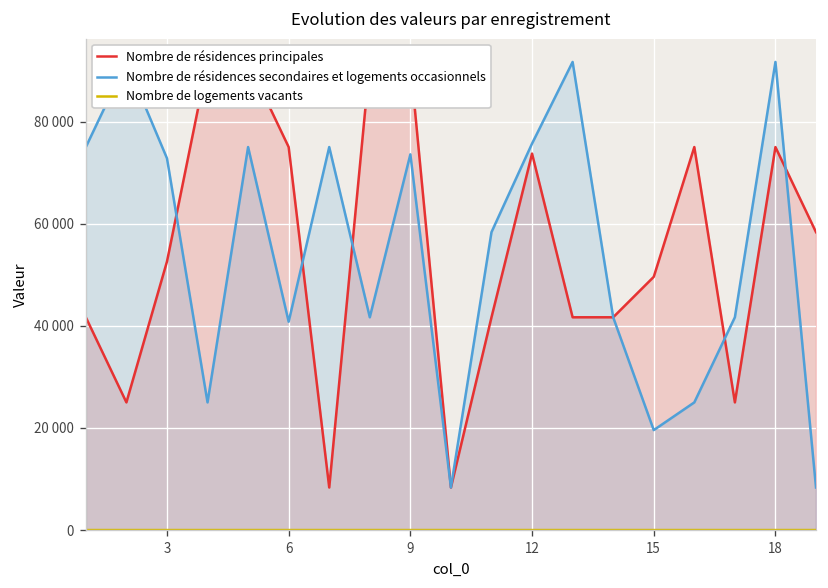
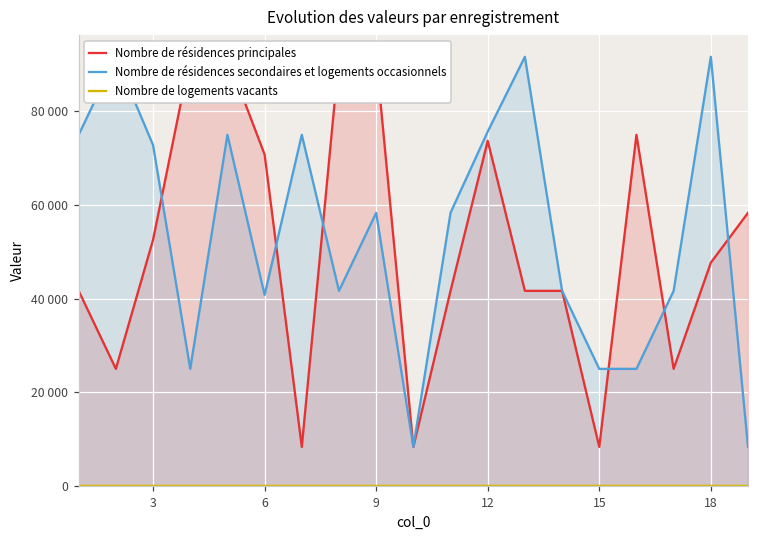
Nombre de résidences principales, 6: 75000 -> 71000
Nombre de résidences secondaires et logements occasionnels, 9: 74000 -> 58000
Nombre de résidences principales, 15: 50000 -> 8000
Nombre de résidences secondaires et logements occasionnels, 15: 20000 -> 25000
Nombre de résidences principales, 18: 75000 -> 48000
